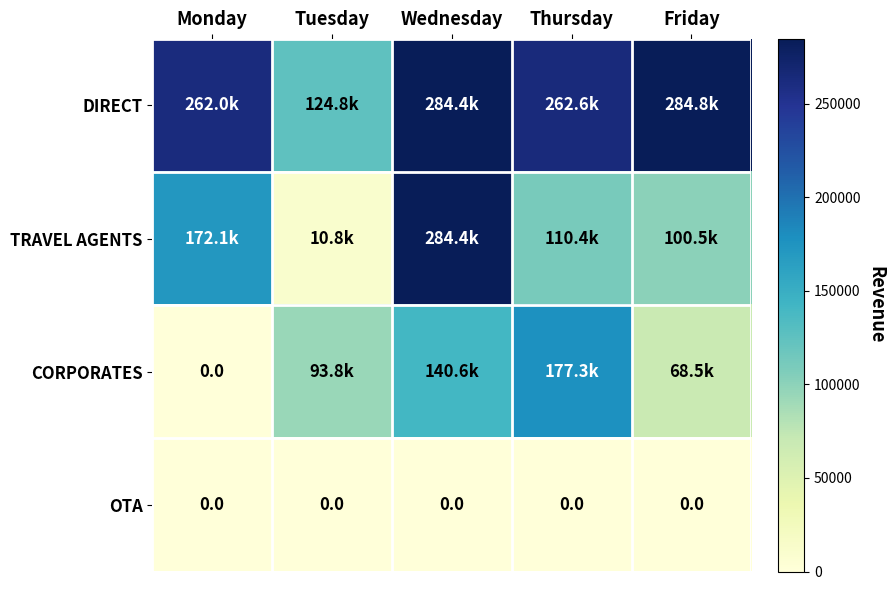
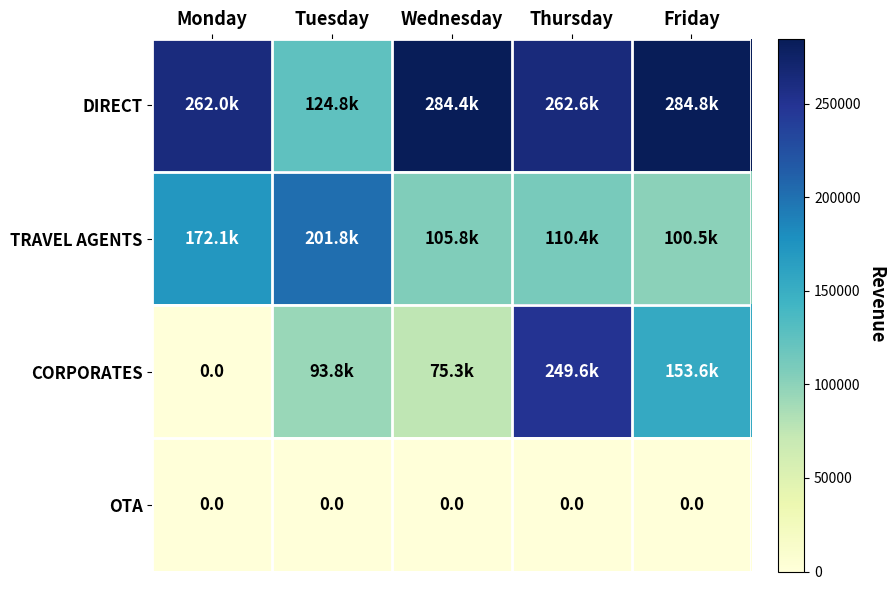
TRAVEL AGENTS, Tuesday: 10.8k -> 201.8k
TRAVEL AGENTS, Wednesday: 284.4k -> 105.8k
CORPORATES, Wednesday: 140.6k -> 75.3k
CORPORATES, Thursday: 177.3k -> 249.6k
CORPORATES, Friday: 68.5k -> 153.6k
